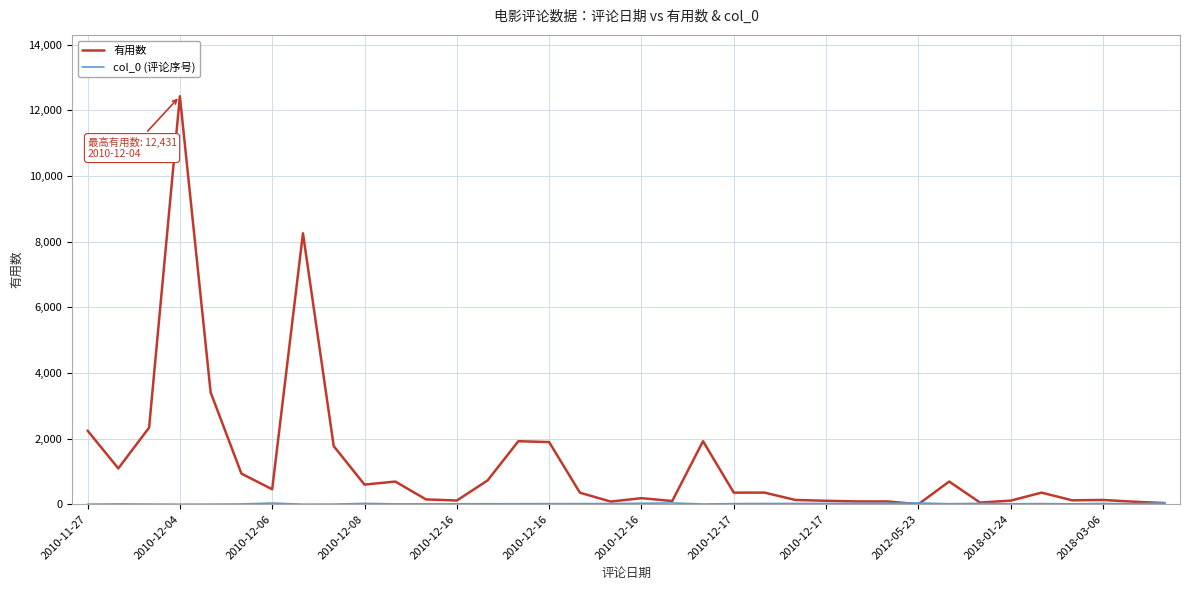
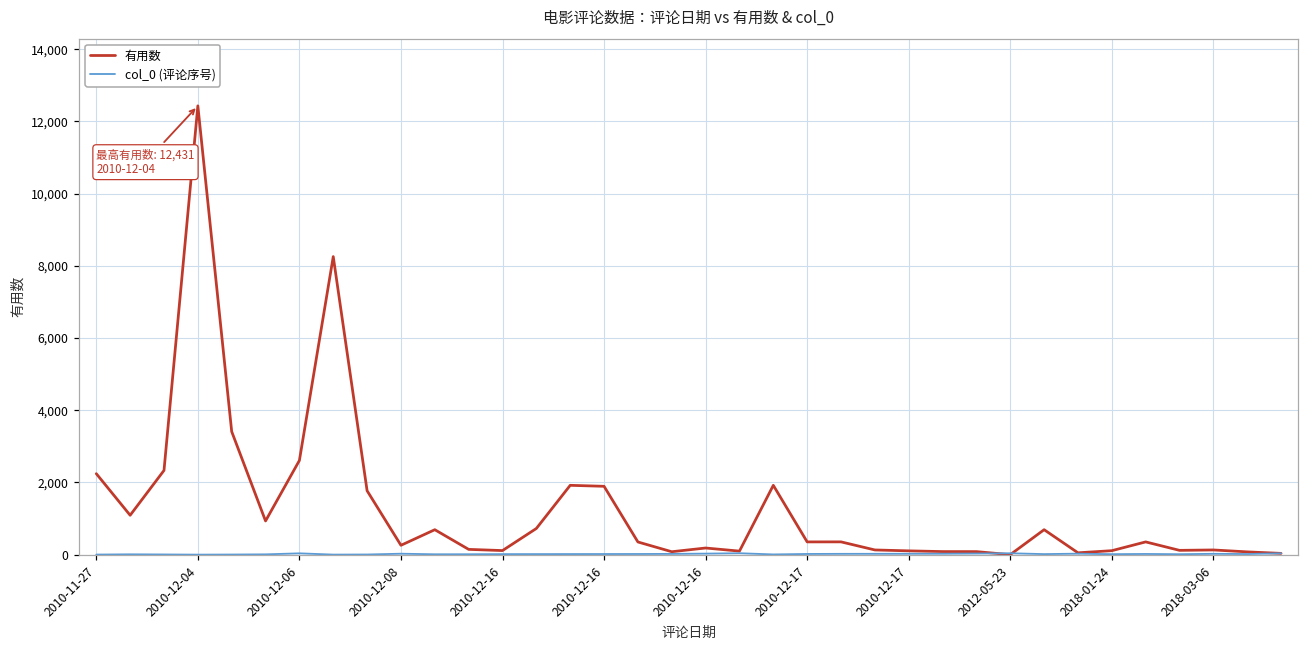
有用数, 2010-12-06: 500 -> 2,600
有用数, 2010-12-08: 600 -> 300
